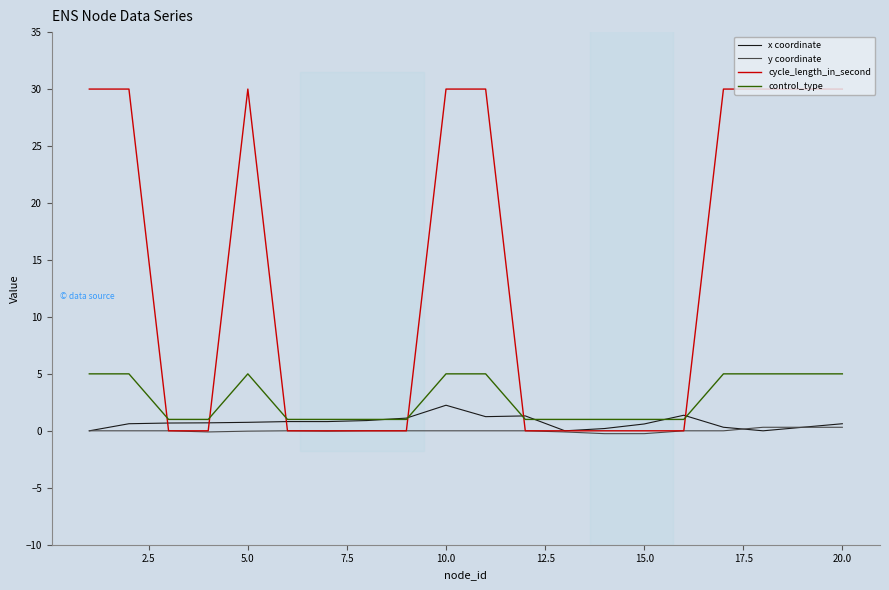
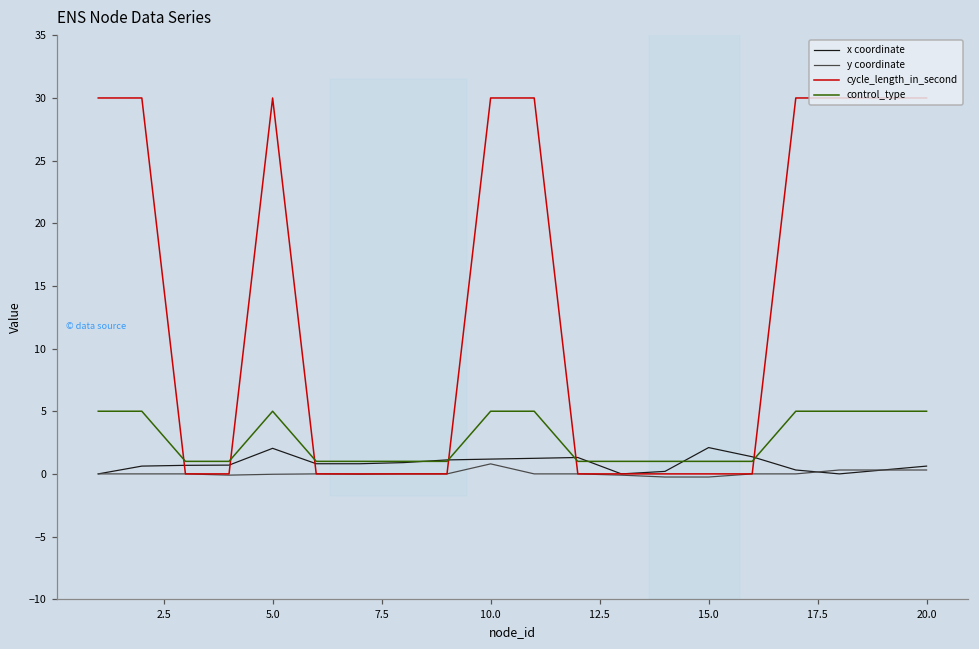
x coordinate, 5.0: 0.7 -> 2.0
x coordinate, 10.0: 2.2 -> 1.2
y coordinate, 10.0: 0.0 -> 0.8
x coordinate, 15.0: 0.6 -> 2.1
